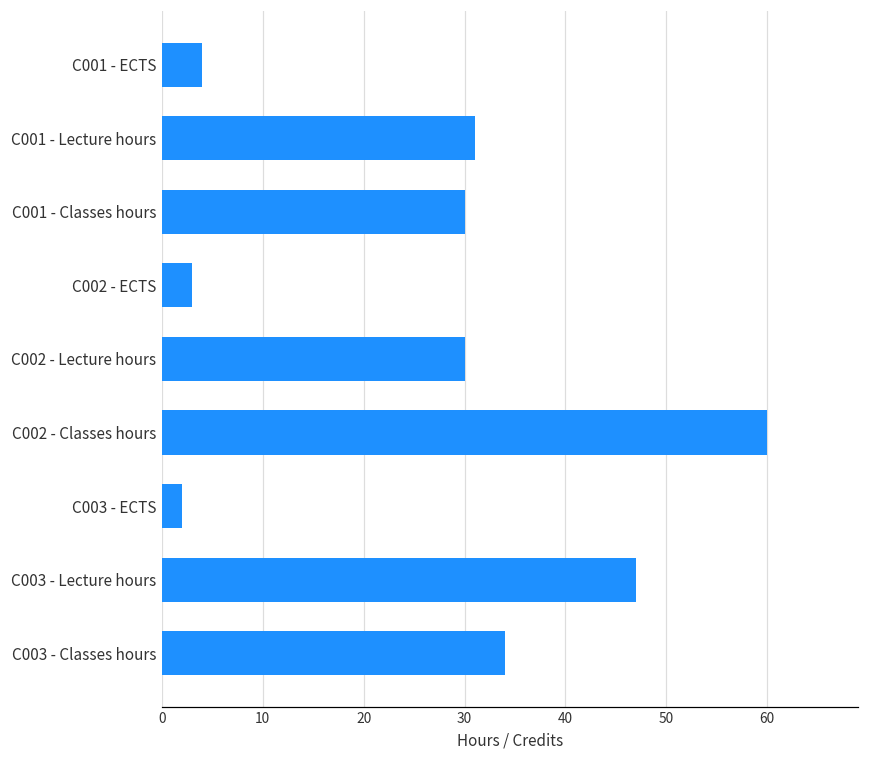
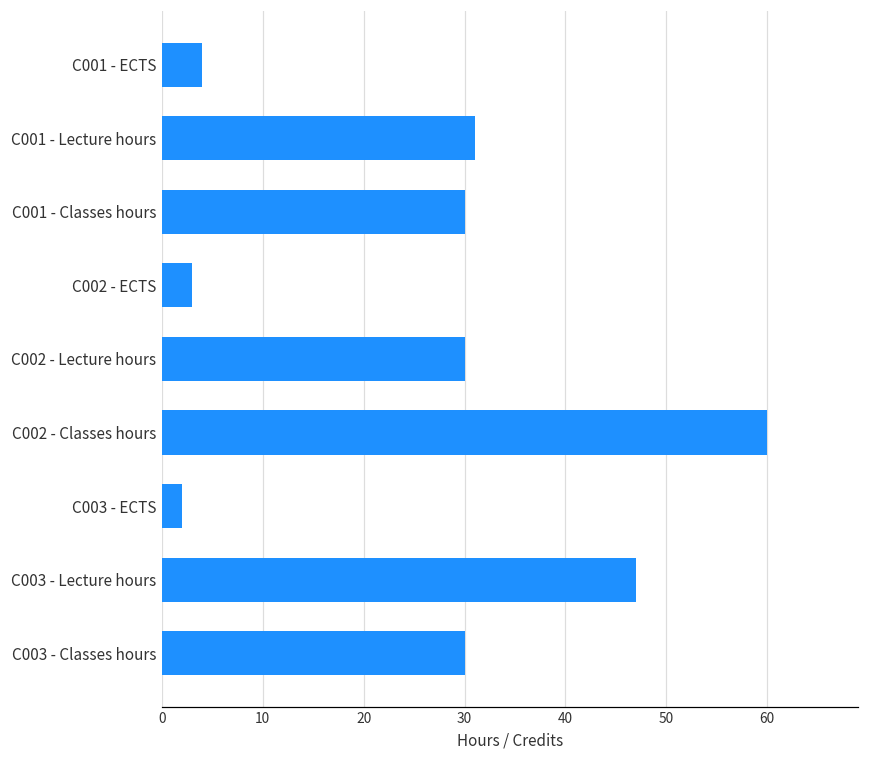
C003 - Classes hours: 34 -> 30
